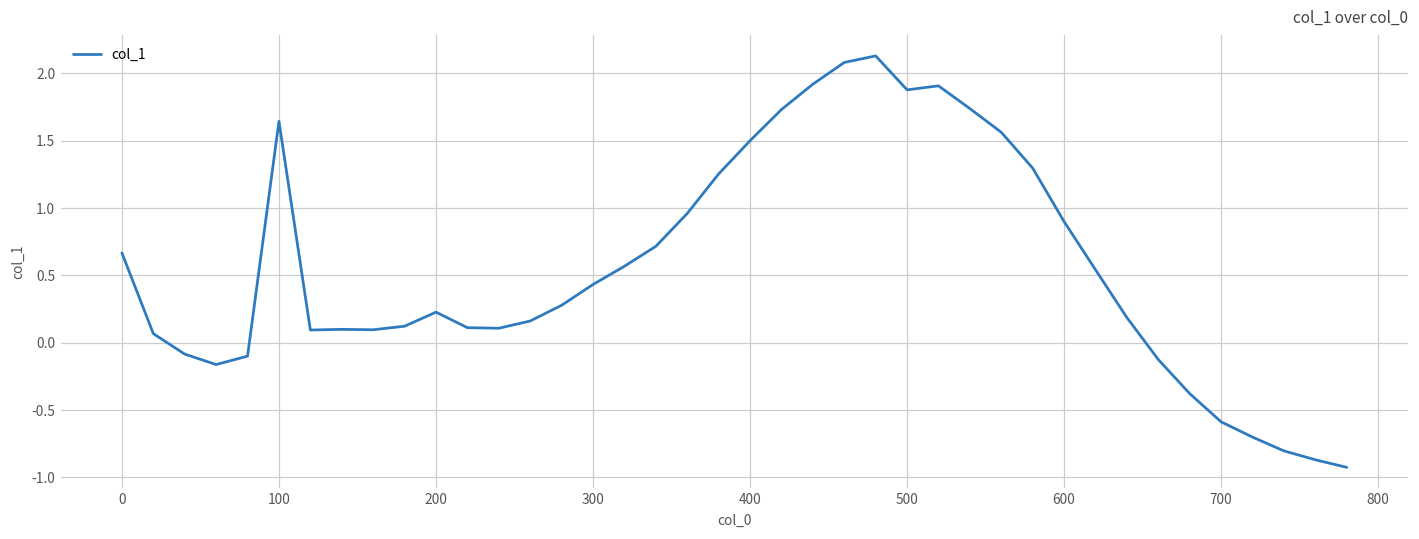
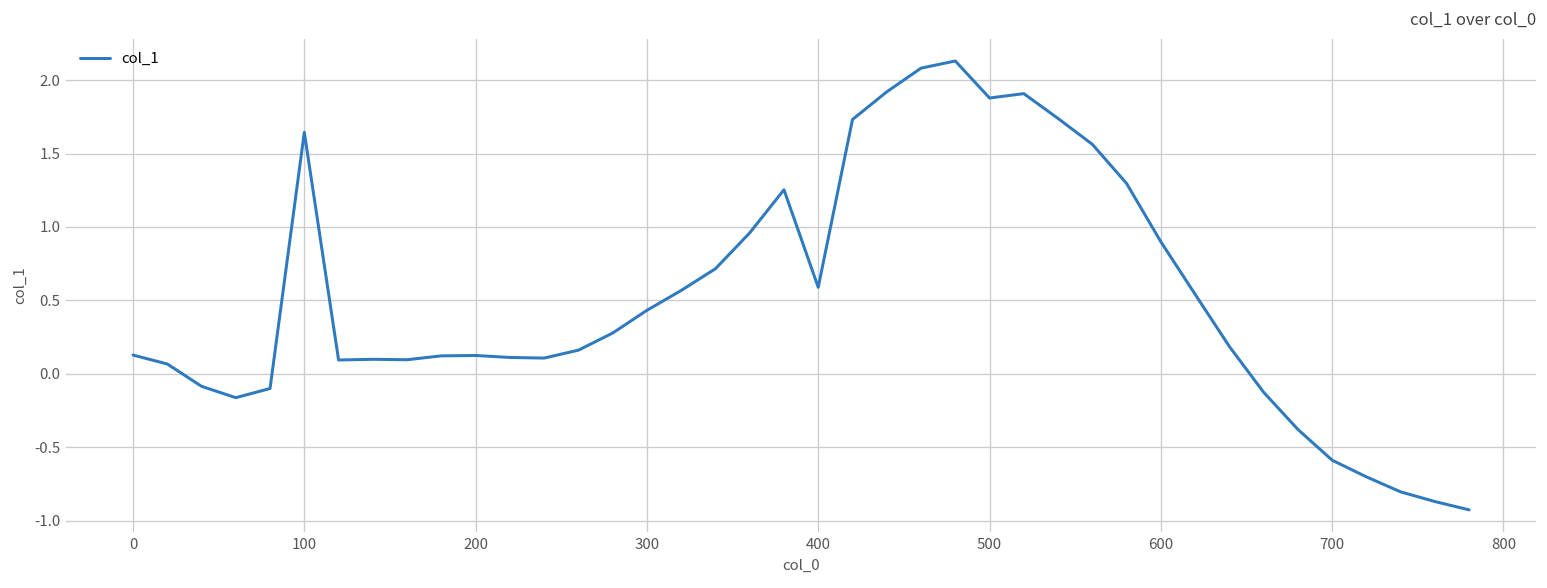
0: 0.67 -> 0.13
200: 0.23 -> 0.13
400: 1.50 -> 0.59
